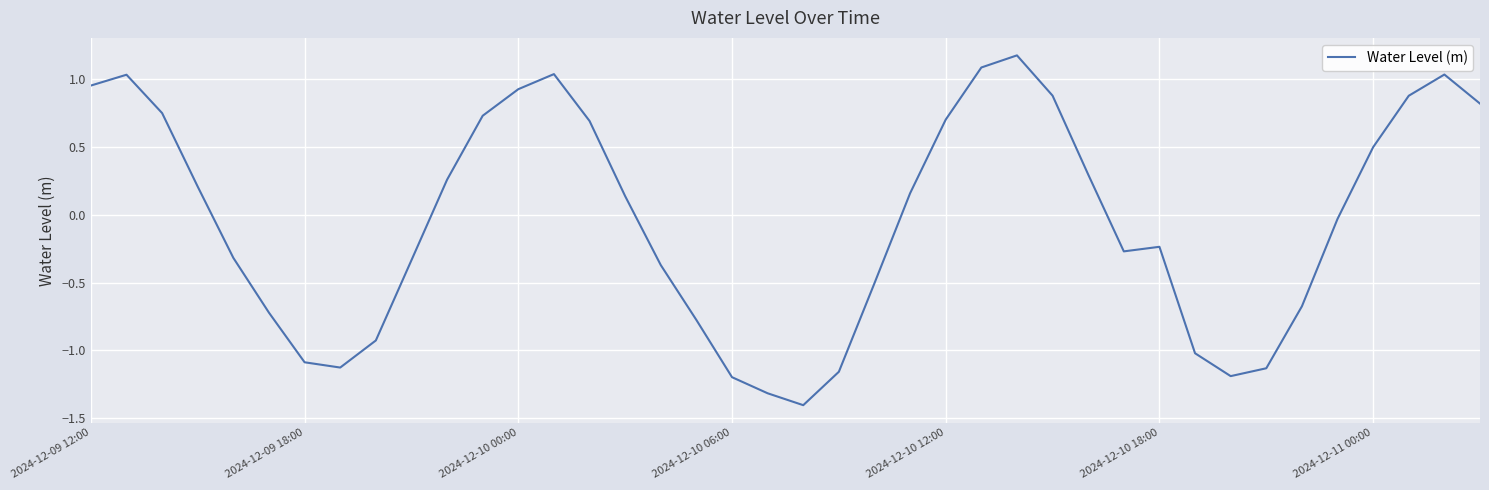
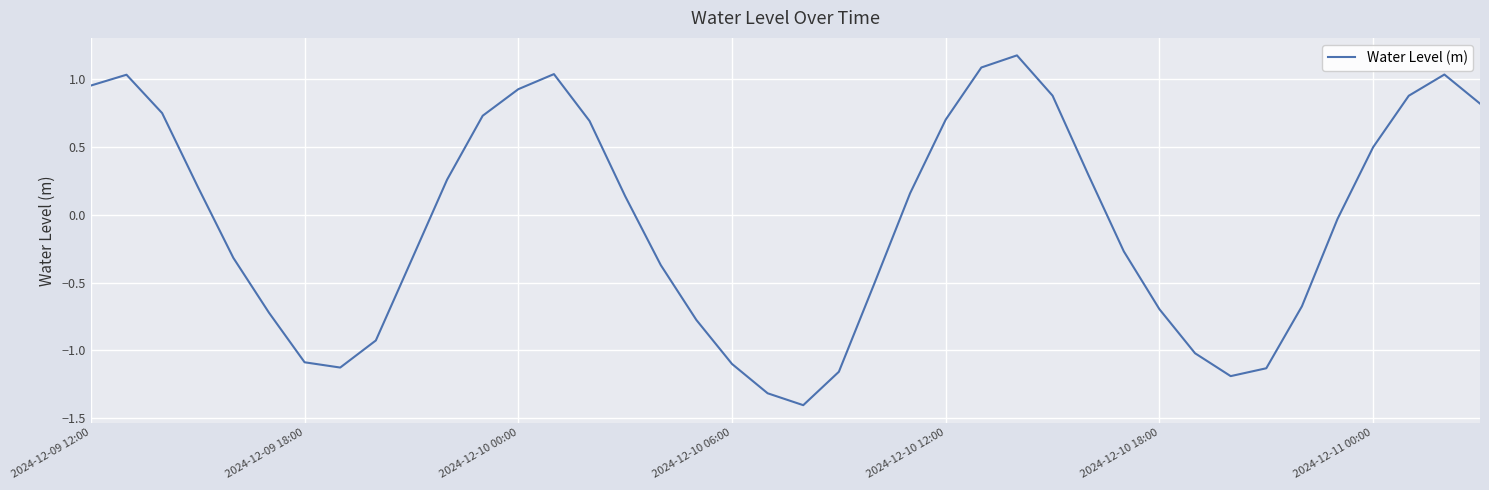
2024-12-10 06:00: -1.20 -> -1.10
2024-12-10 18:00: -0.24 -> -0.70
